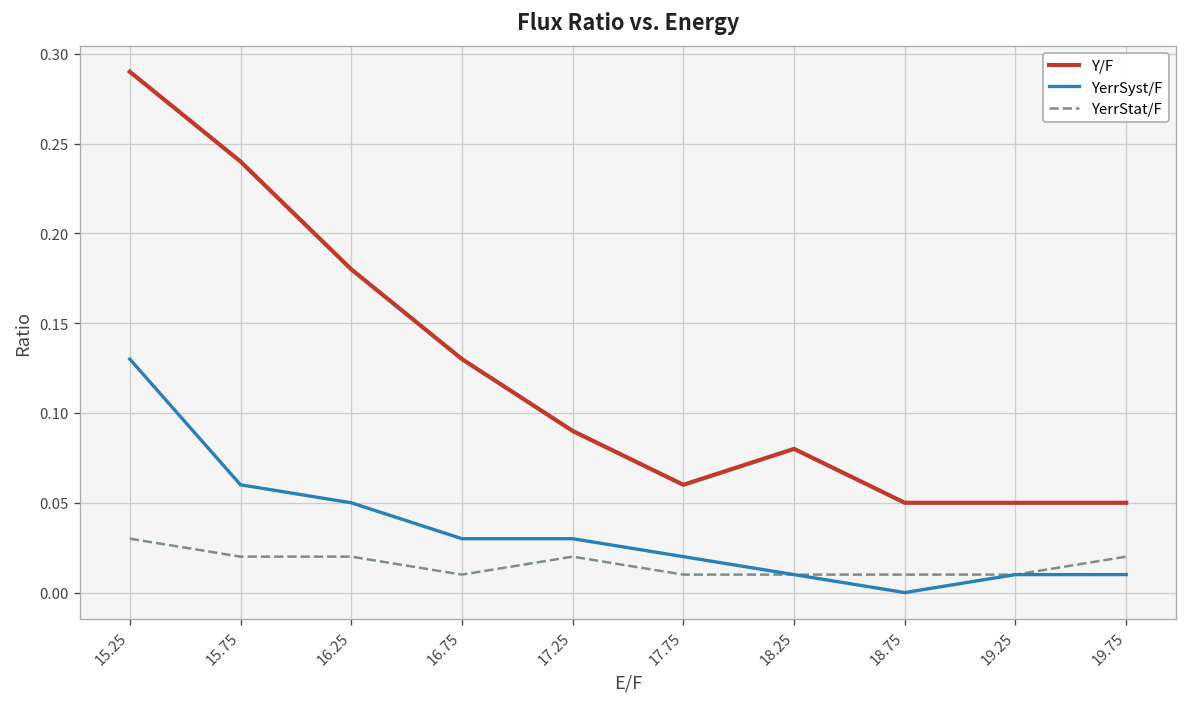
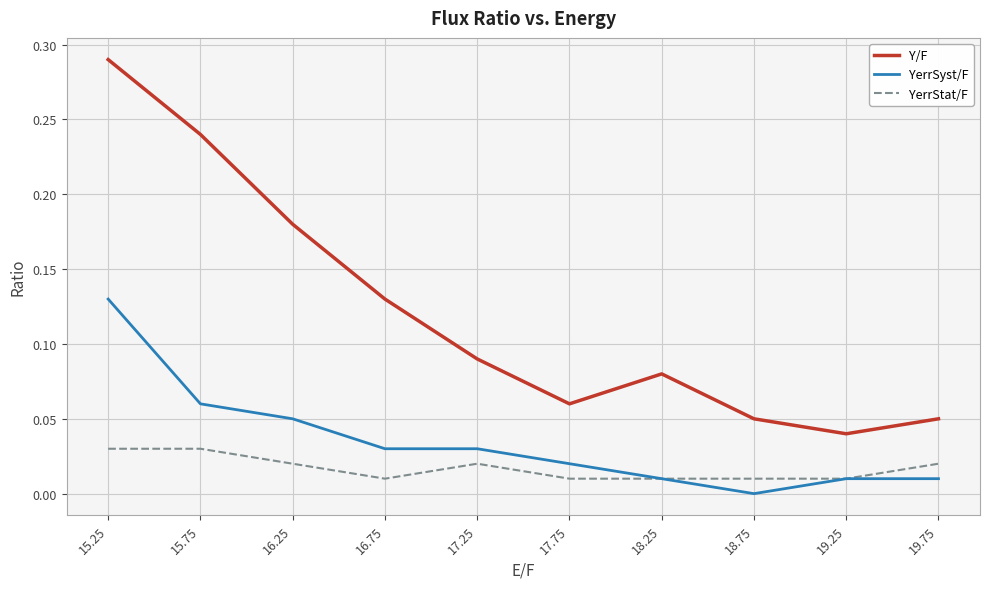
YerrStat/F, 15.75: 0.02 -> 0.03
Y/F, 19.25: 0.05 -> 0.04
